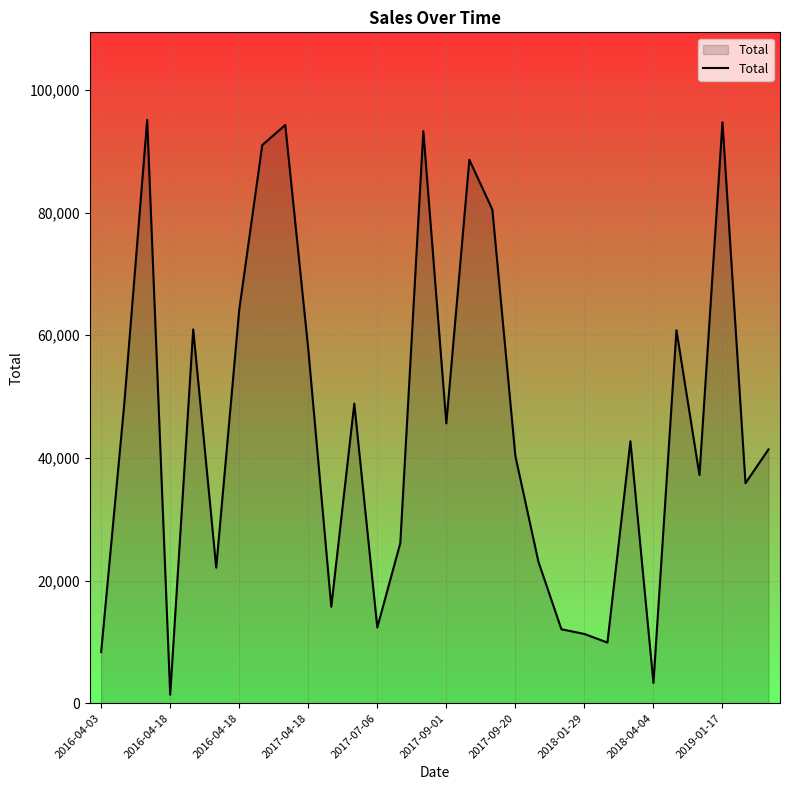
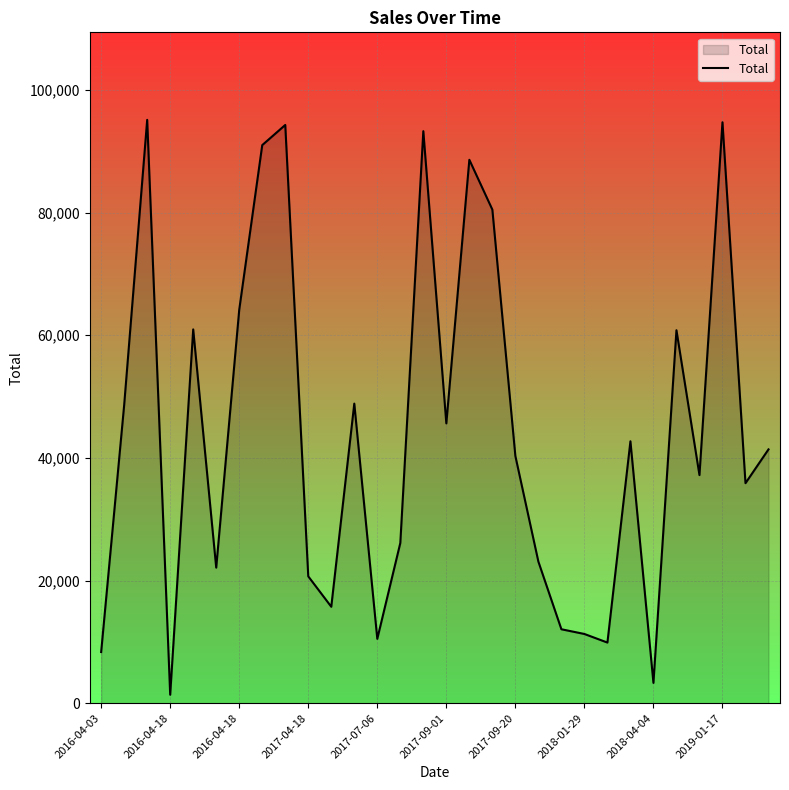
2017-04-18: 58,000 -> 21,000
2017-07-06: 12,000 -> 11,000
